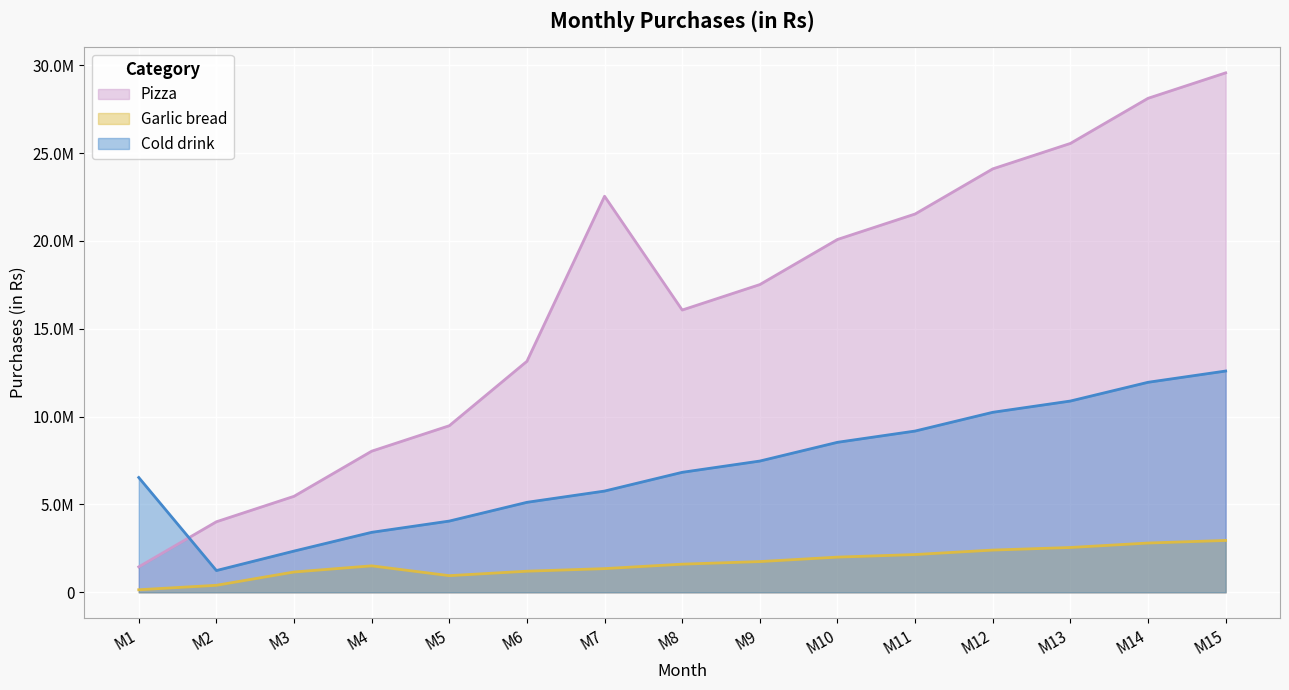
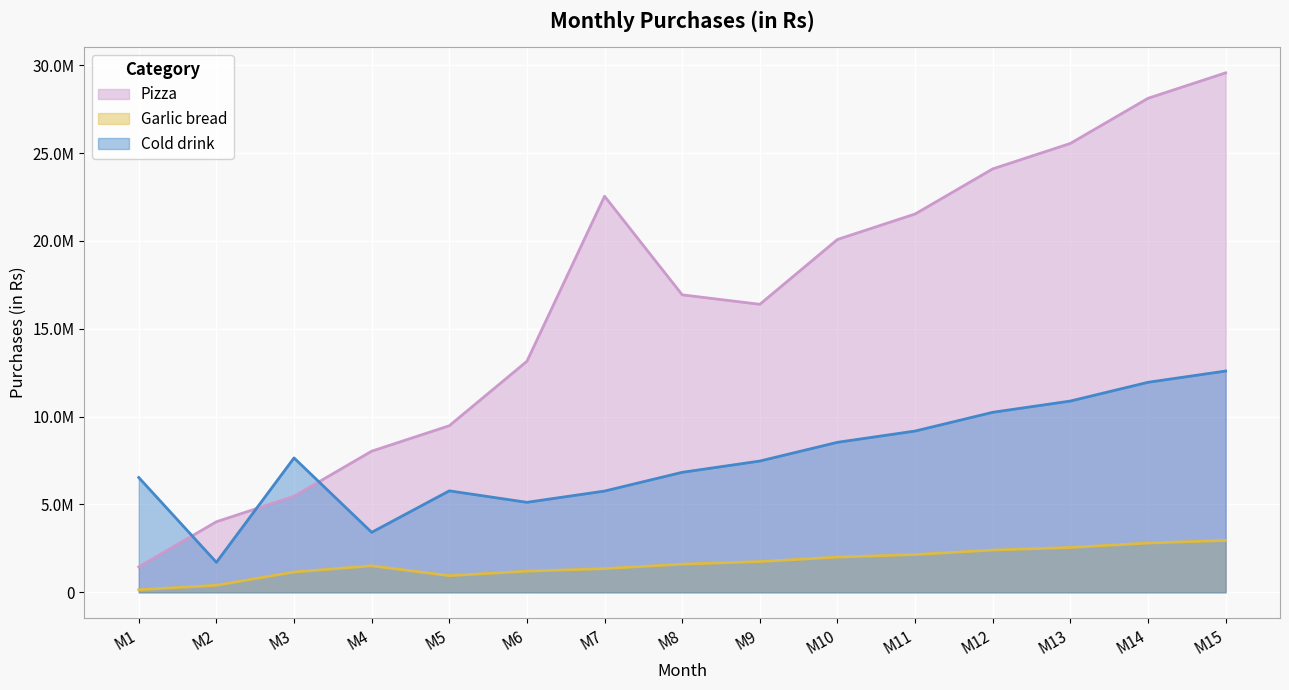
Cold drink, M2: 1200000 -> 1700000
Cold drink, M3: 2300000 -> 7600000
Cold drink, M5: 4100000 -> 5800000
Pizza, M8: 16100000 -> 16900000
Pizza, M9: 17500000 -> 16400000
